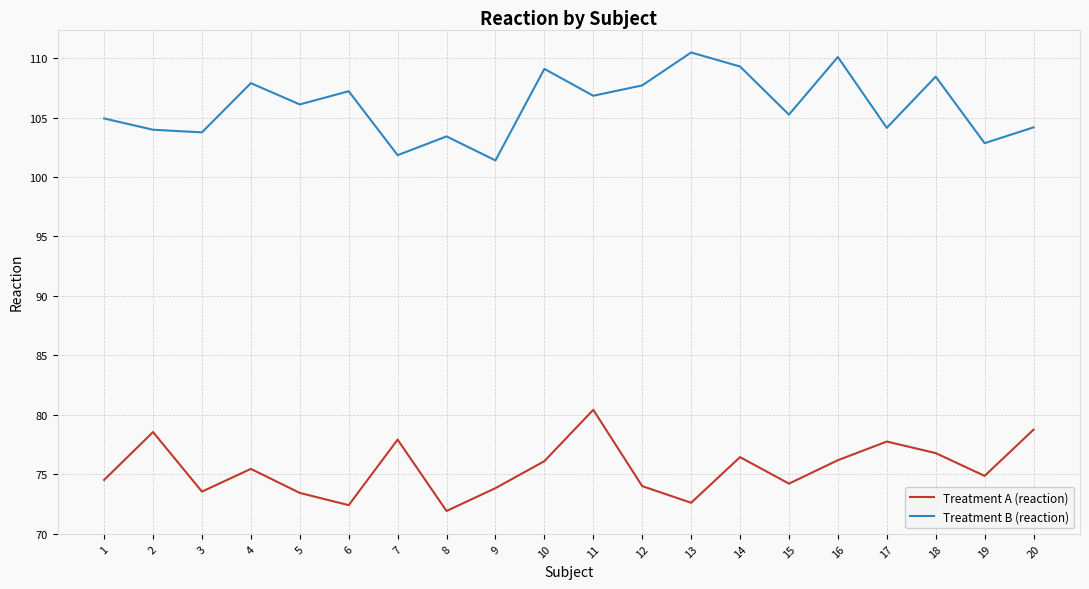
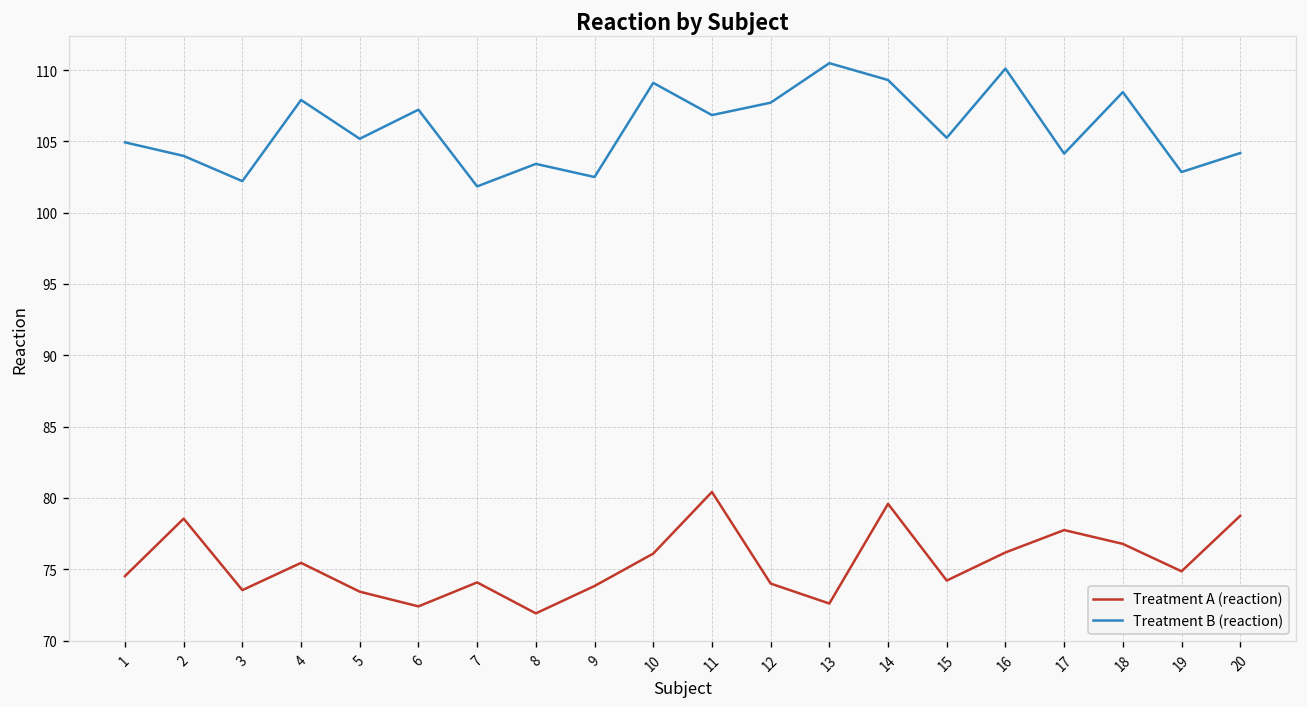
Treatment B (reaction), 3: 103.8 -> 102.2
Treatment B (reaction), 5: 106.1 -> 105.2
Treatment A (reaction), 7: 77.9 -> 74.1
Treatment B (reaction), 9: 101.4 -> 102.5
Treatment A (reaction), 14: 76.4 -> 79.6
